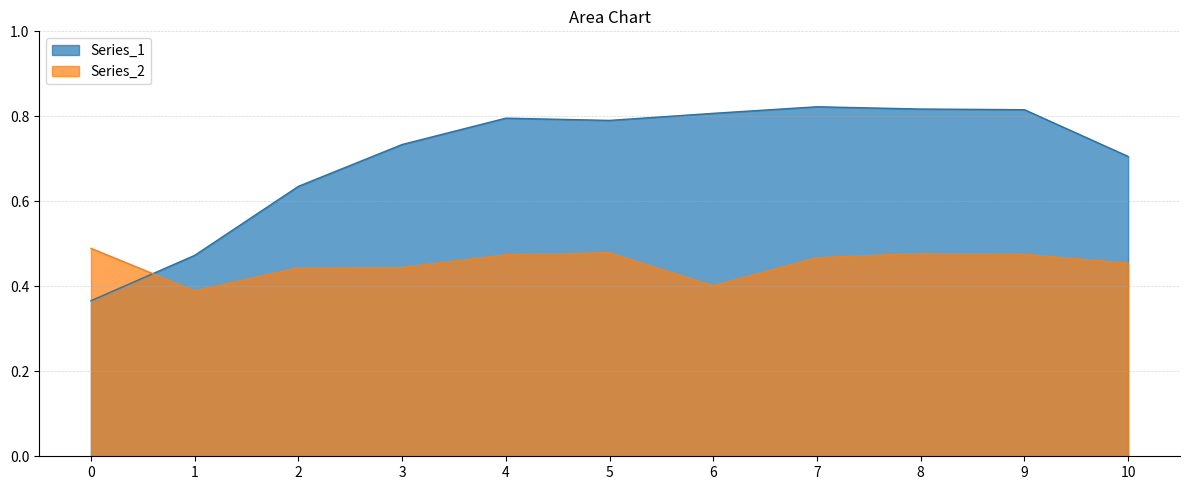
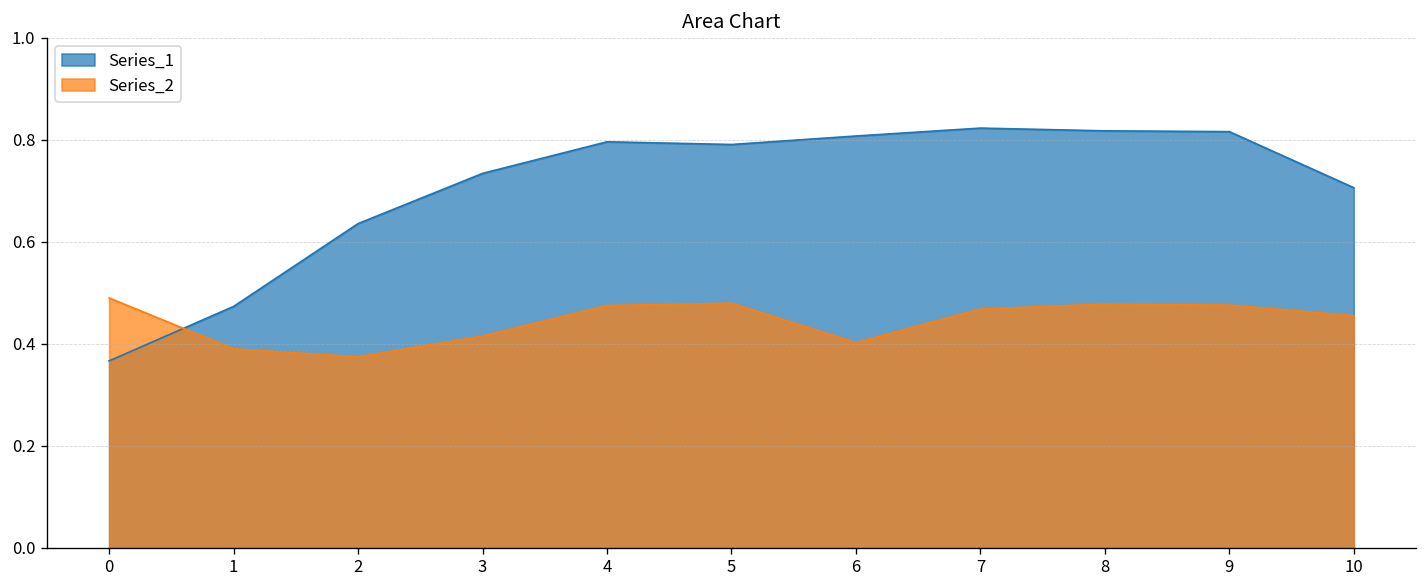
Series_2, 2: 0.44 -> 0.37
Series_2, 3: 0.44 -> 0.41
